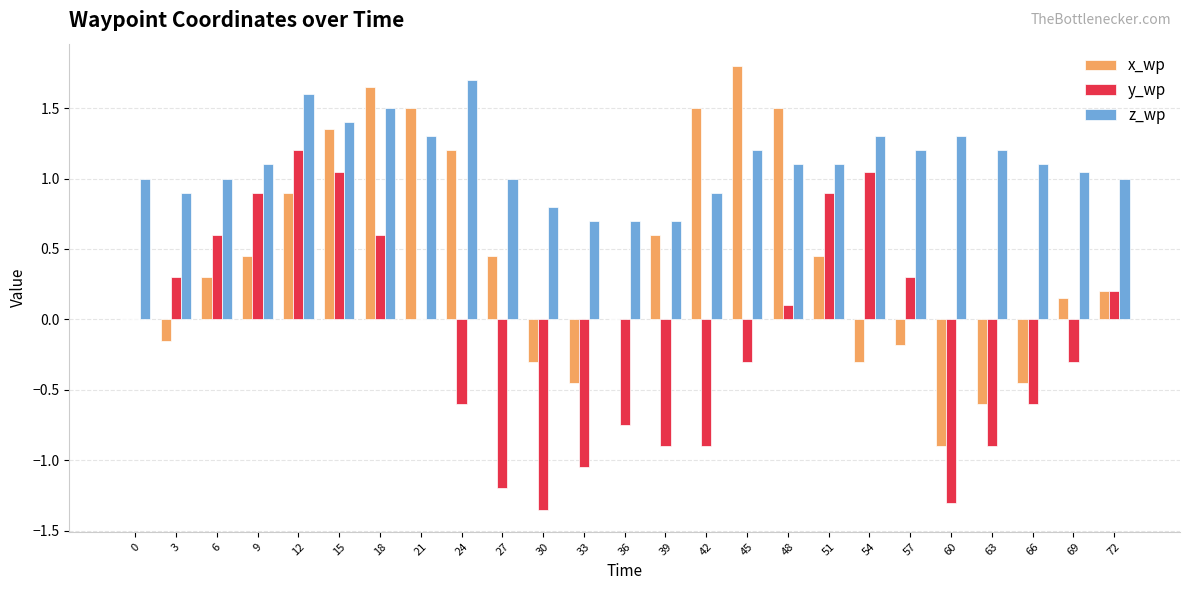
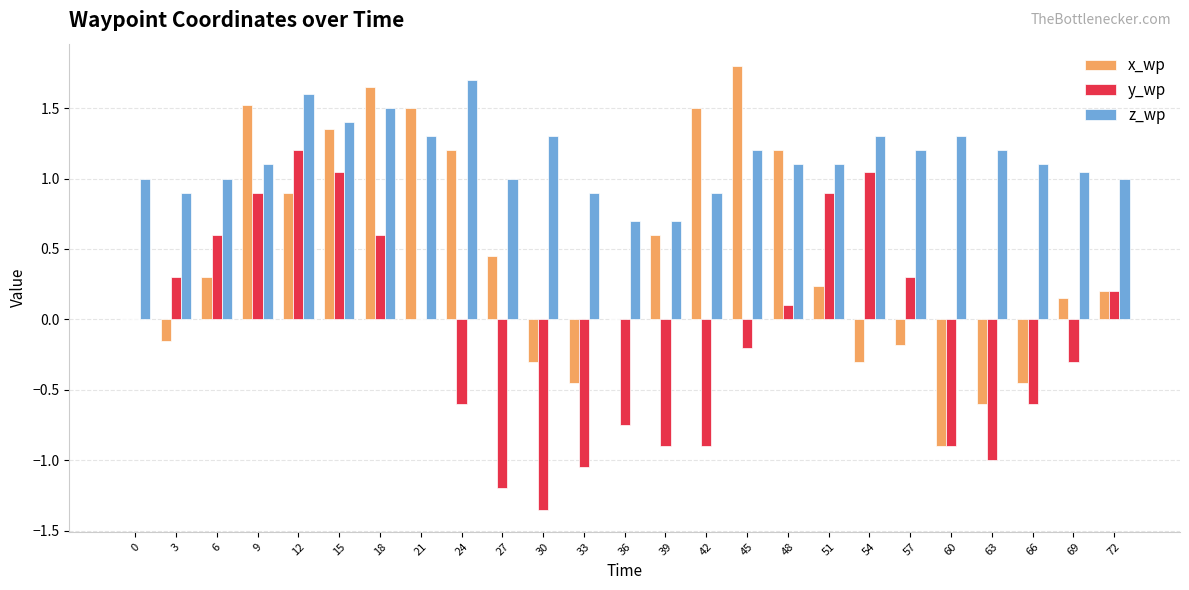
x_wp, 9: 0.45 -> 1.52
z_wp, 30: 0.8 -> 1.3
z_wp, 33: 0.7 -> 0.9
y_wp, 45: -0.3 -> -0.2
x_wp, 48: 1.5 -> 1.2
x_wp, 51: 0.45 -> 0.24
y_wp, 60: -1.3 -> -0.9
y_wp, 63: -0.9 -> -1.0
